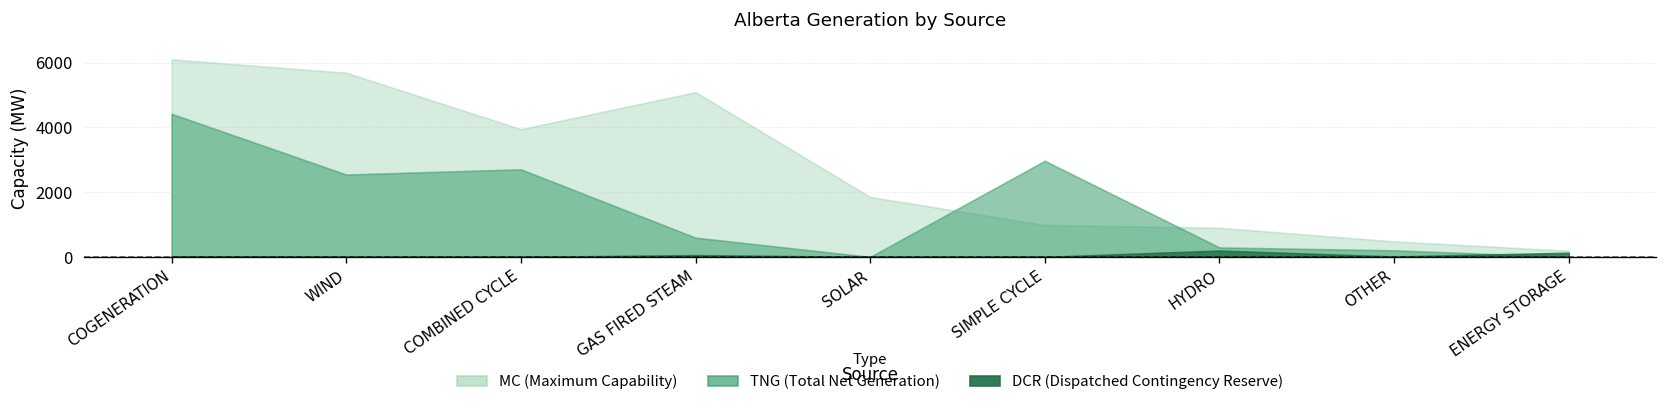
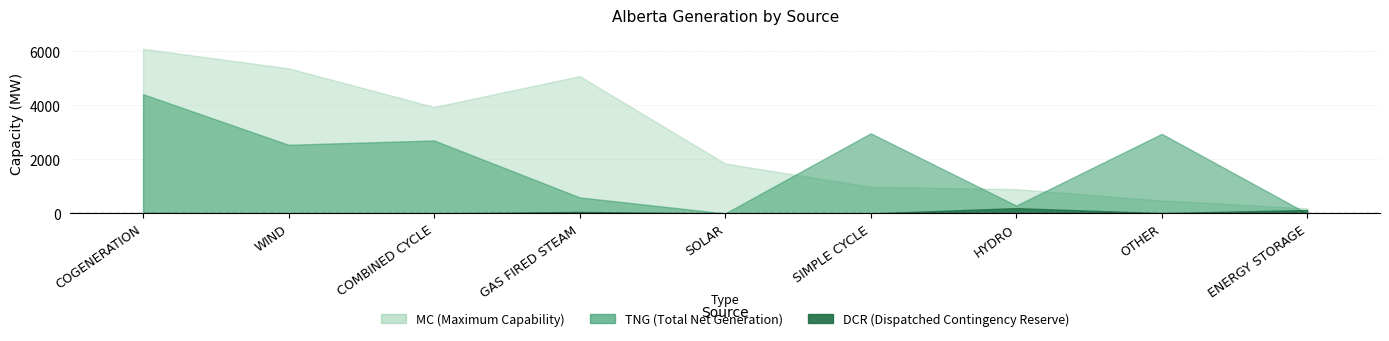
MC (Maximum Capability), WIND: 5700 -> 5400
TNG (Total Net Generation), OTHER: 200 -> 2900
